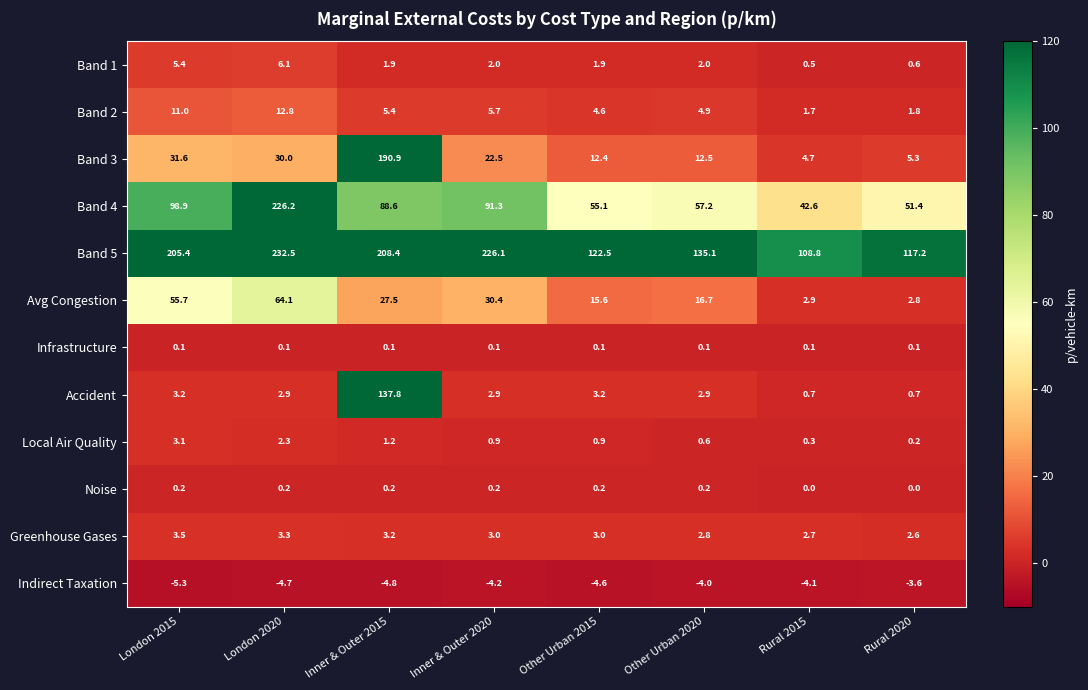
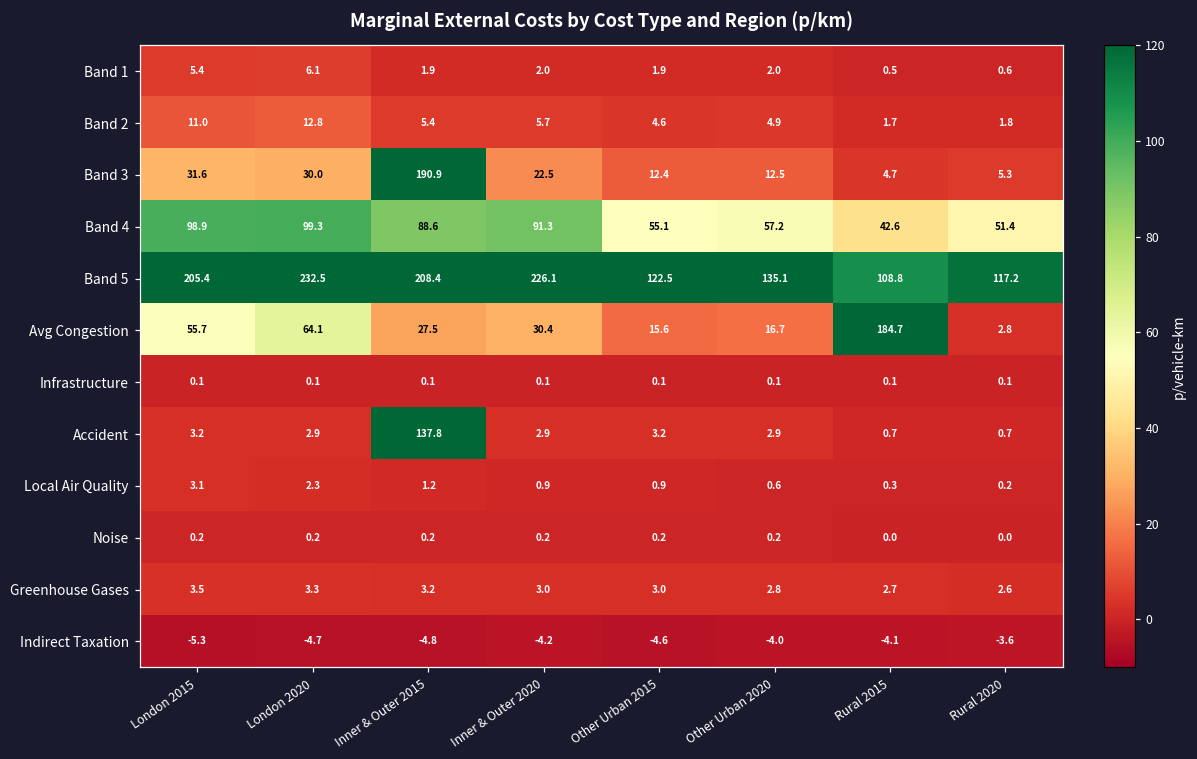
Band 4, London 2020: 226.2 -> 99.3
Avg Congestion, Rural 2015: 2.9 -> 184.7
